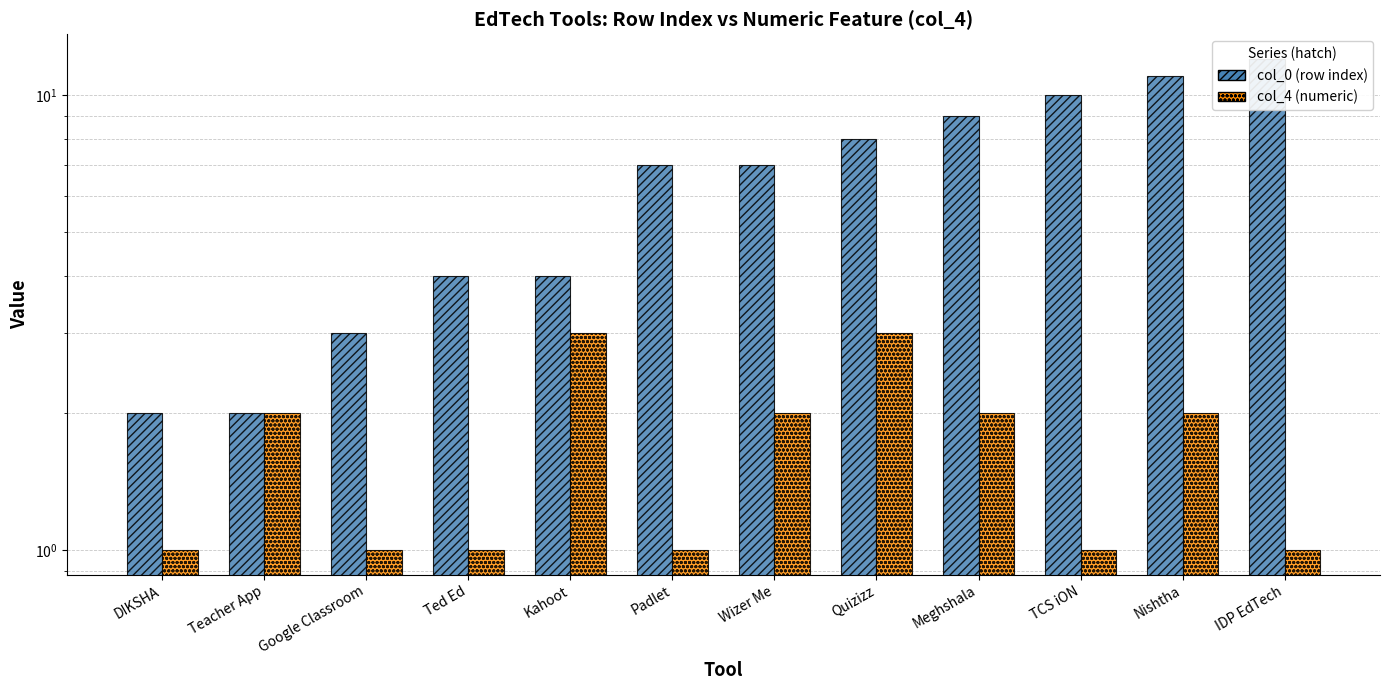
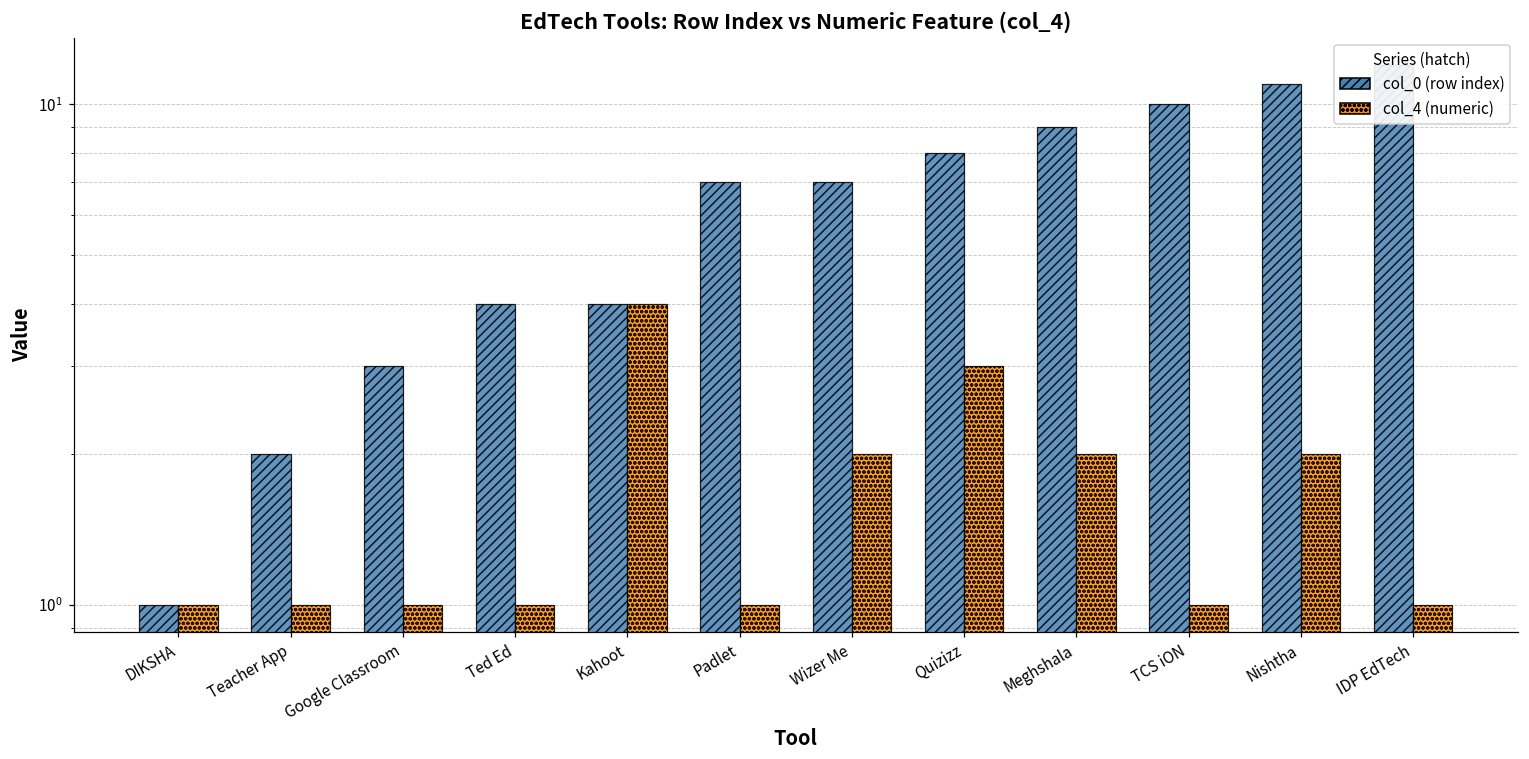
col_0 (row index), DIKSHA: 2 -> 1
col_4 (numeric), Teacher App: 2 -> 1
col_4 (numeric), Kahoot: 3 -> 4
